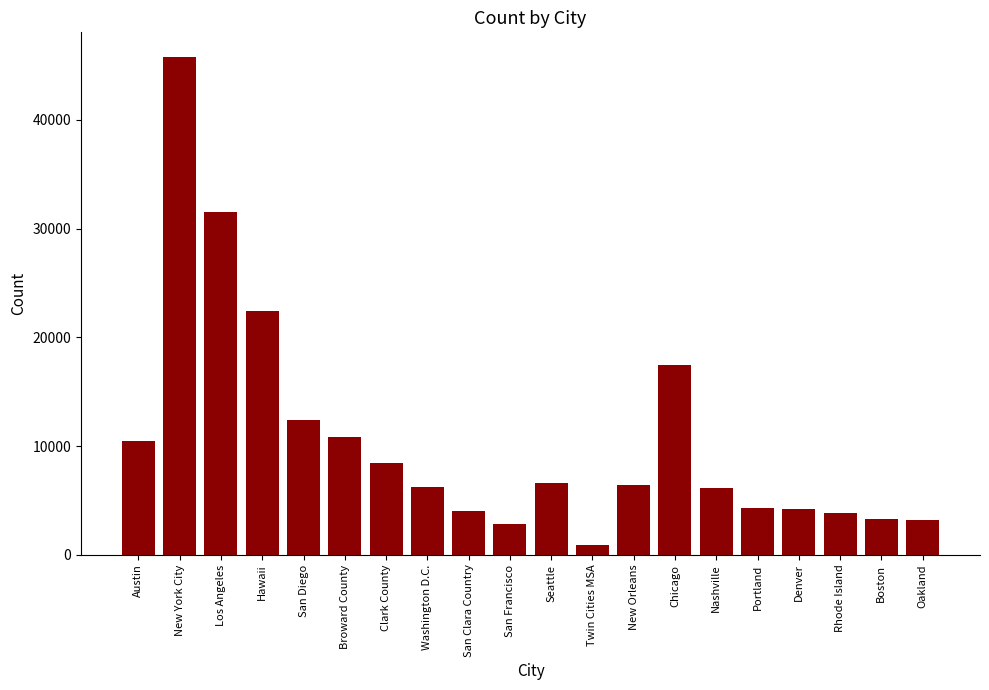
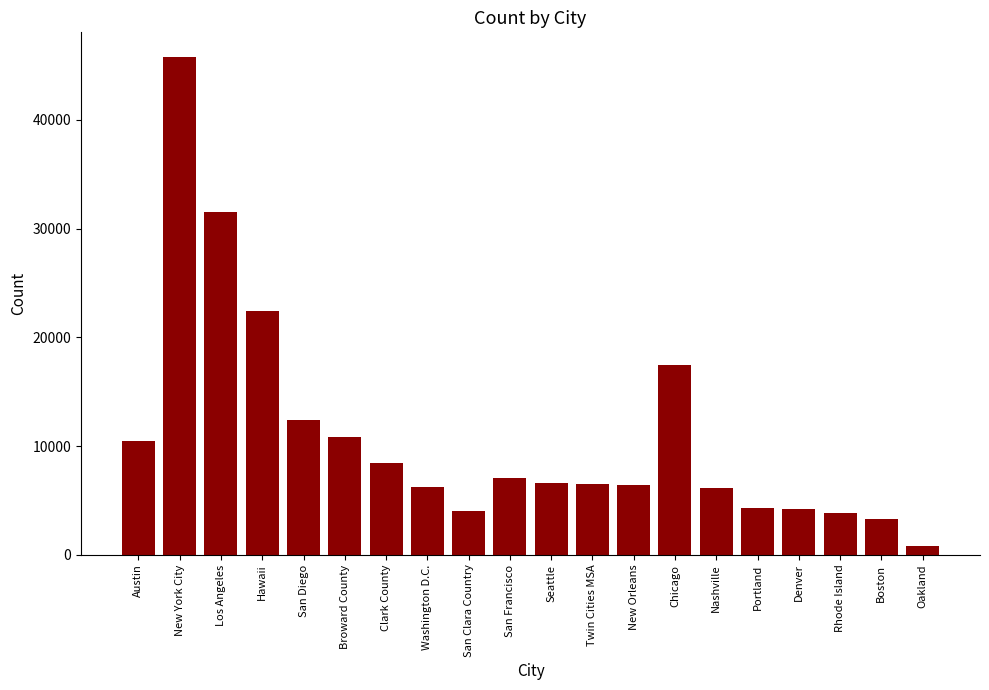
San Francisco: 2800 -> 7100
Twin Cities MSA: 900 -> 6500
Oakland: 3200 -> 800
